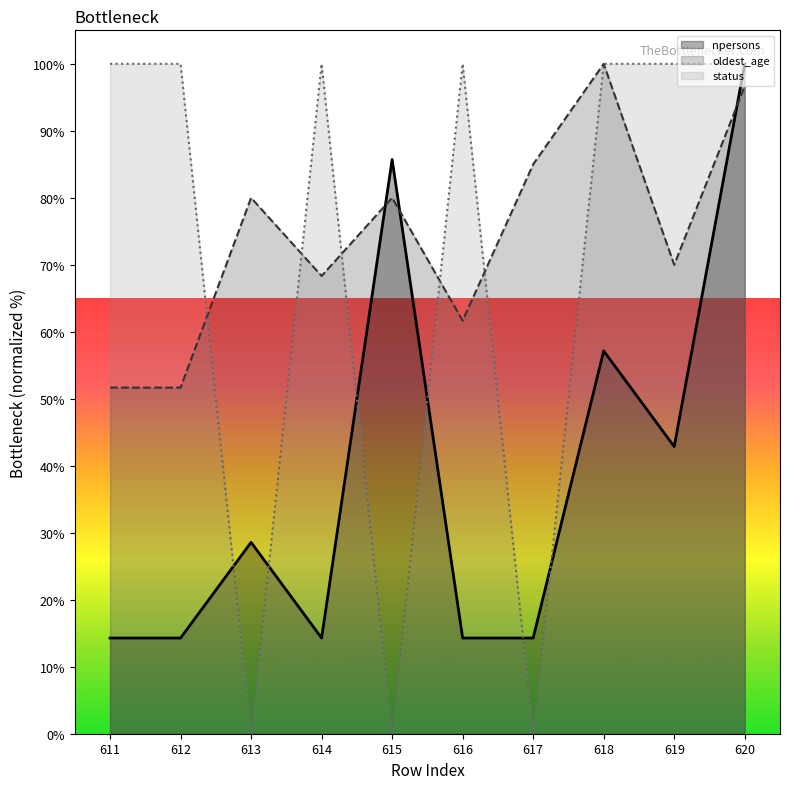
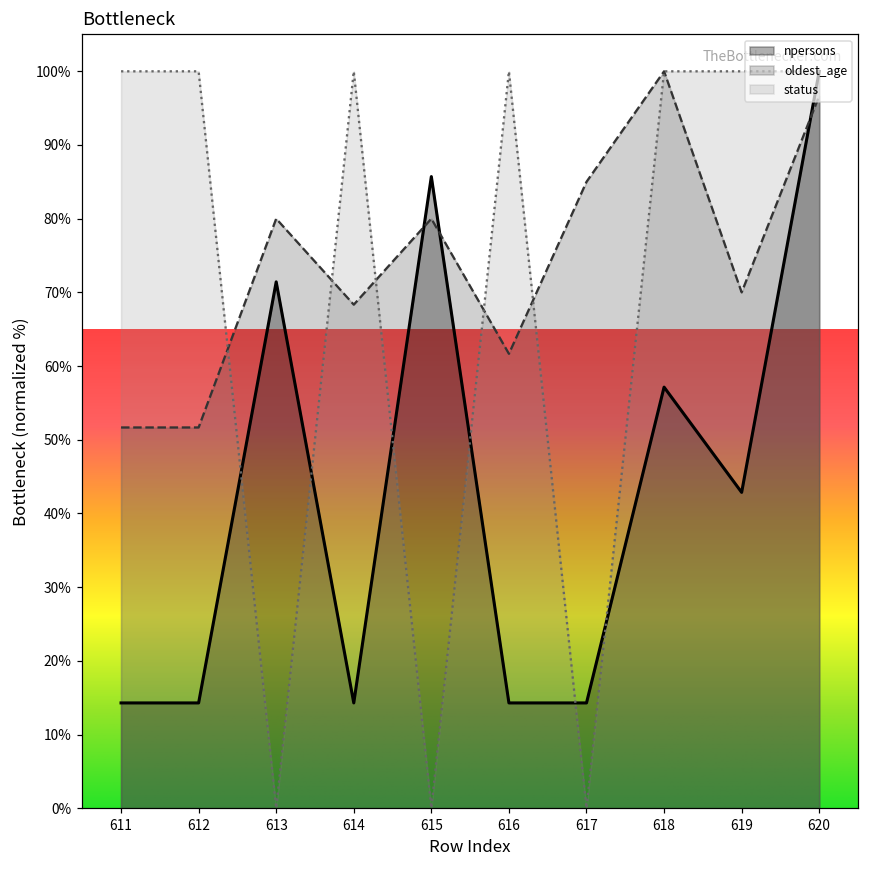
npersons, 613: 29% -> 71%
